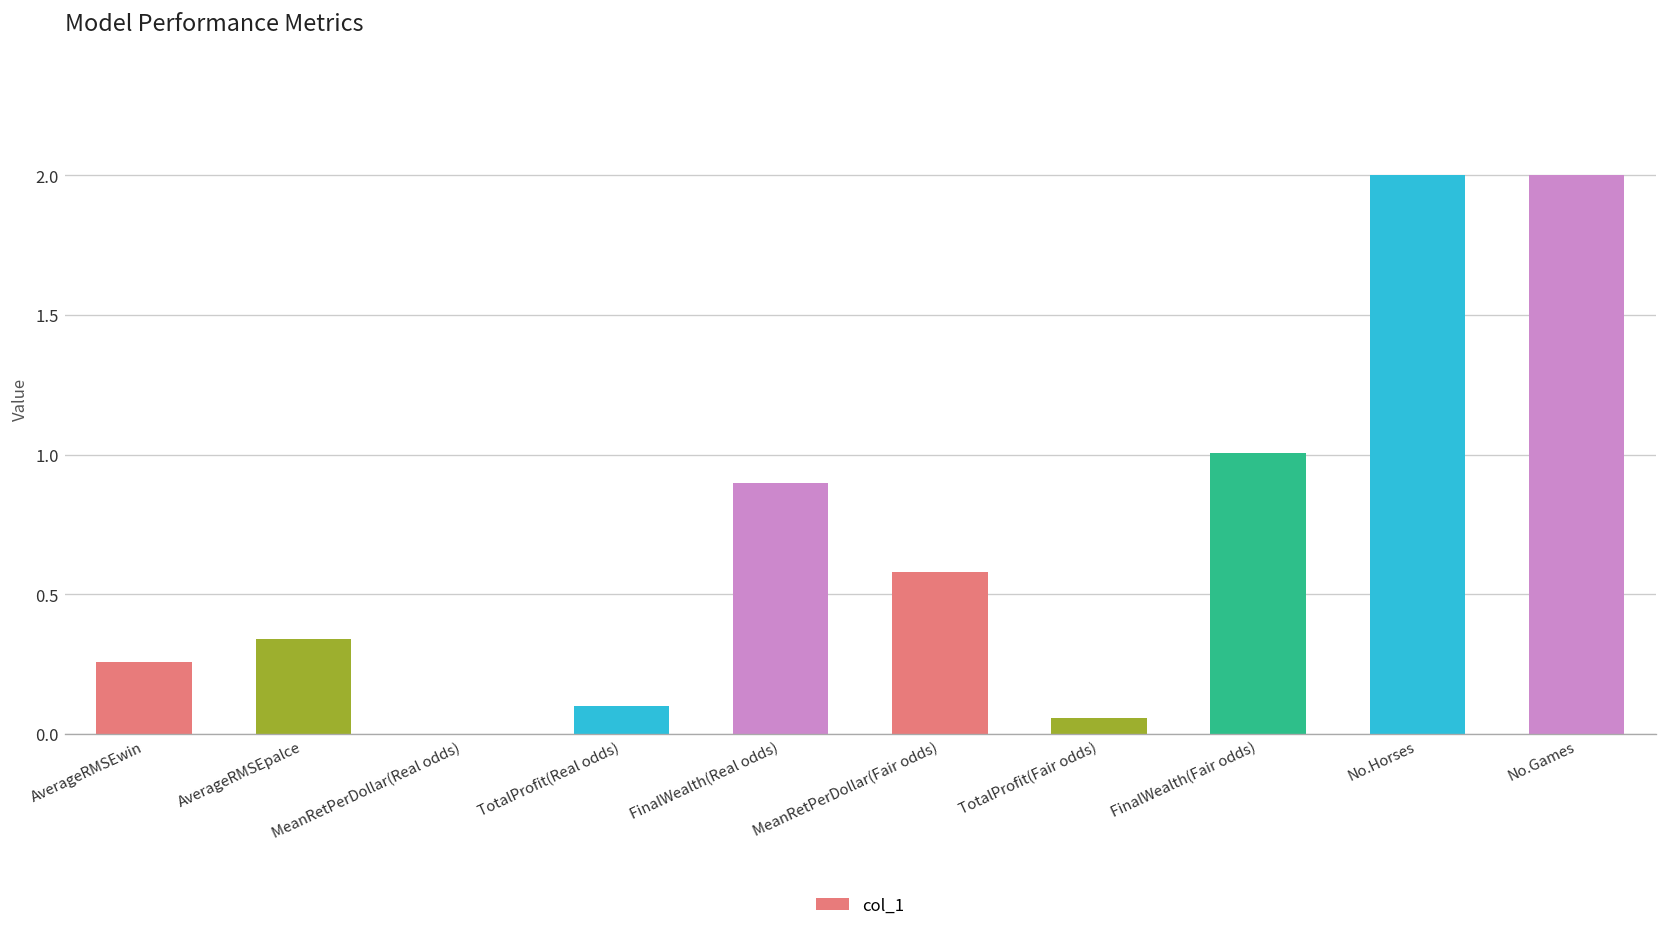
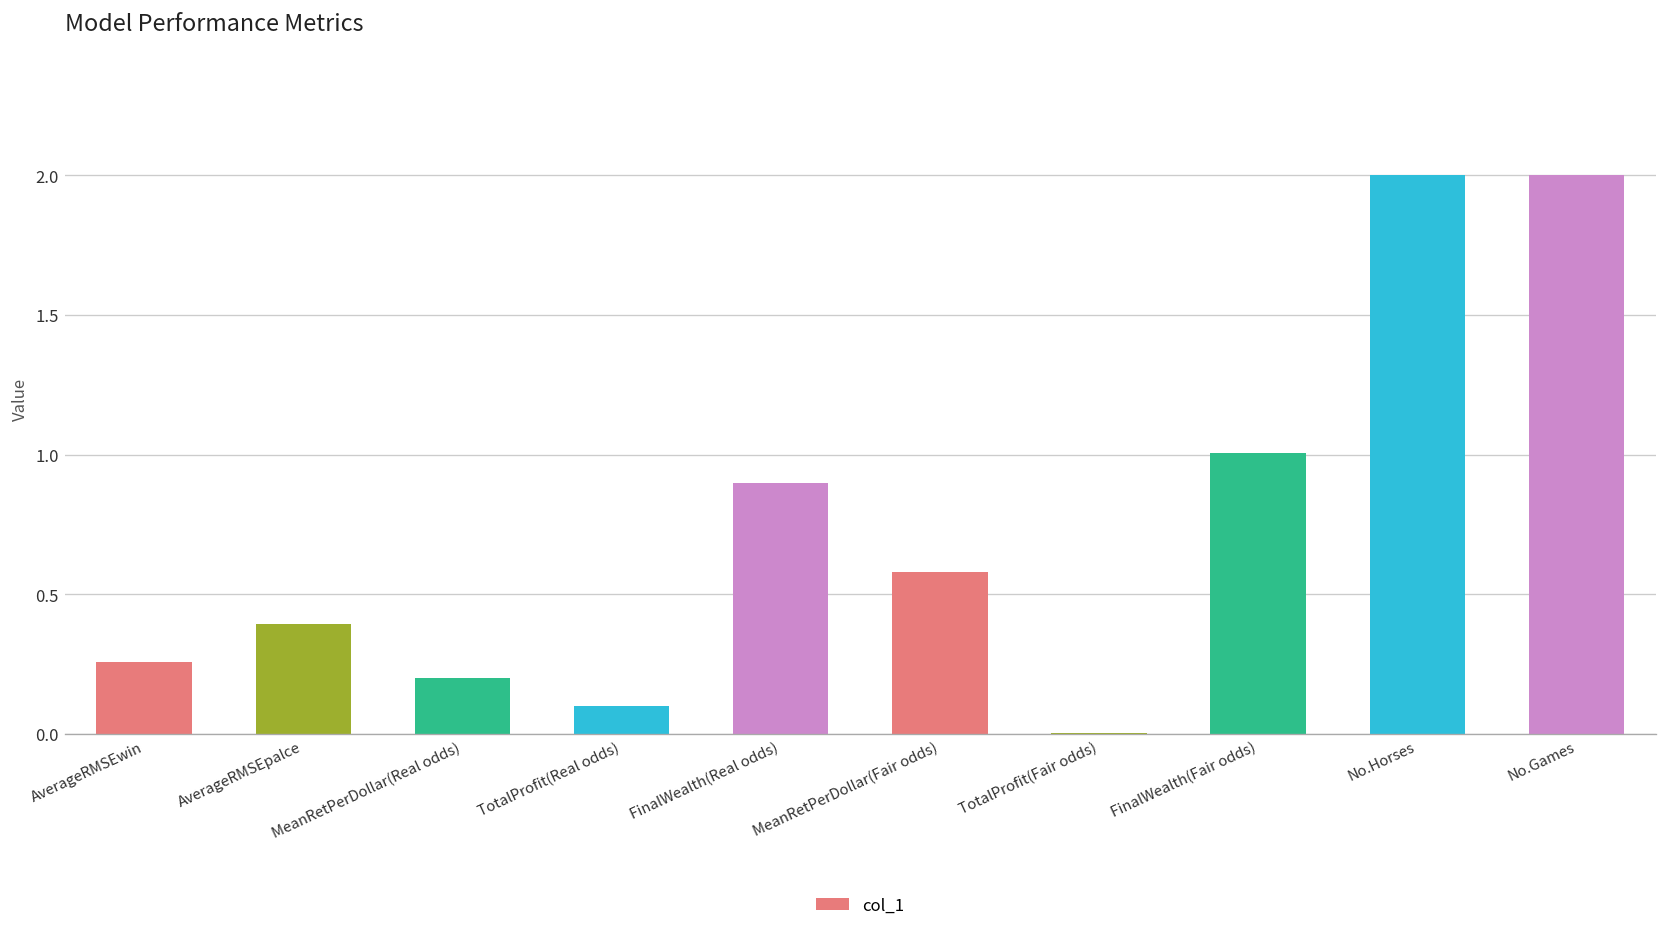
AverageRMSEpalce: 0.34 -> 0.39
MeanRetPerDollar(Real odds): 0.0 -> 0.2
TotalProfit(Fair odds): 0.06 -> 0.00
